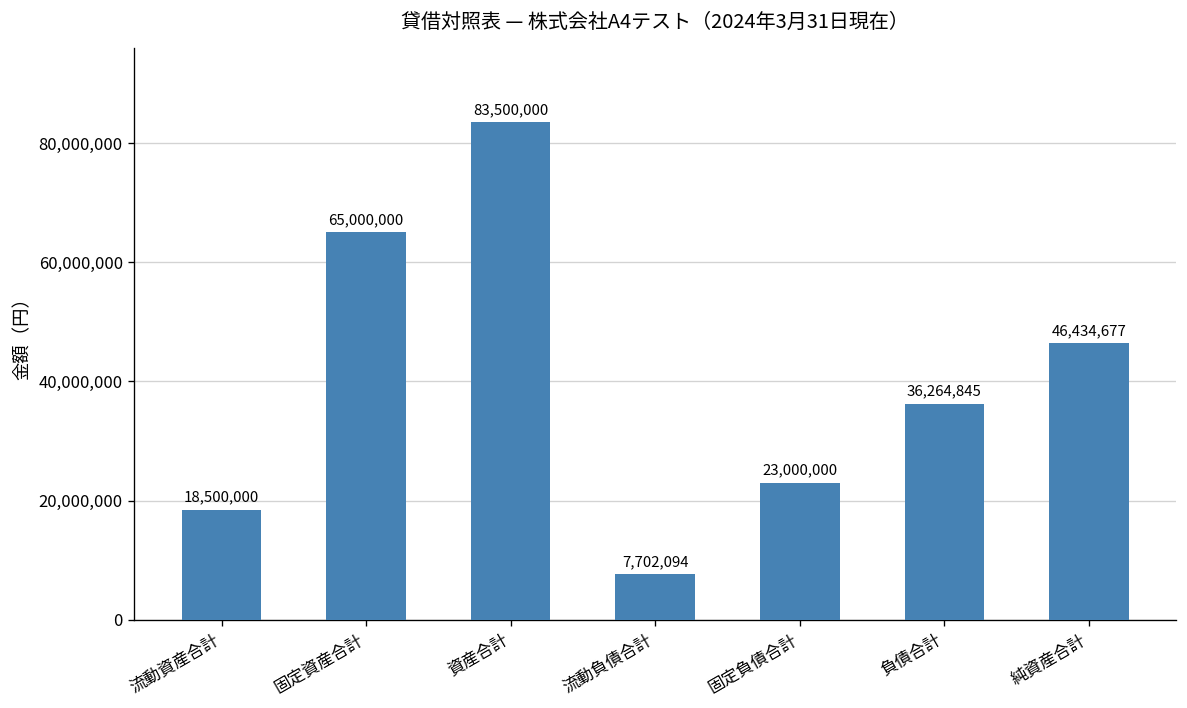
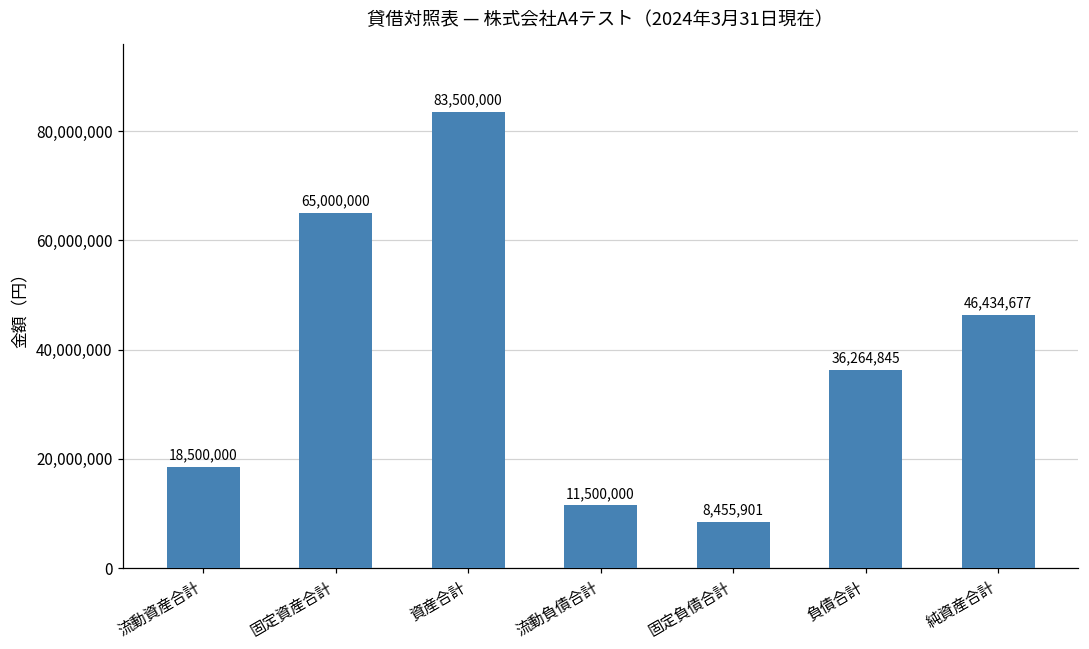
流動負債合計: 7,702,094 -> 11,500,000
固定負債合計: 23,000,000 -> 8,455,901
